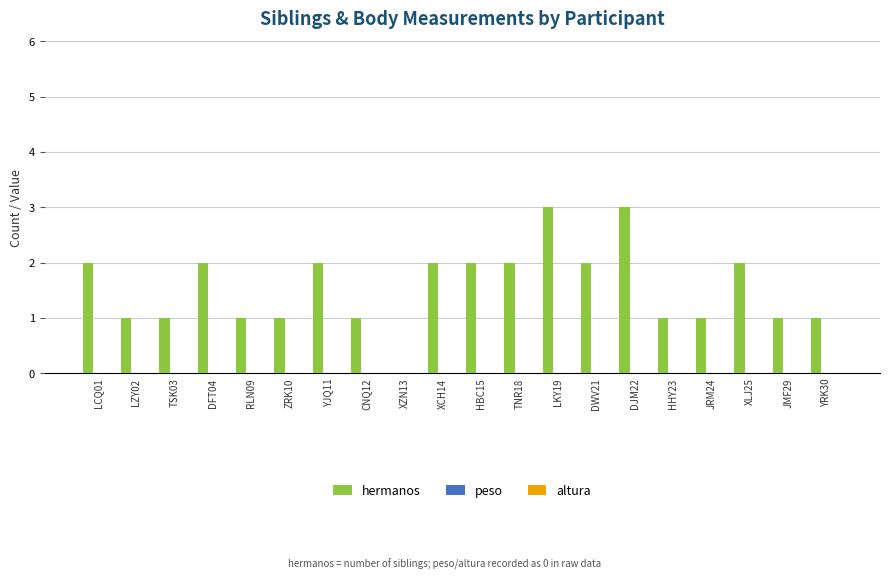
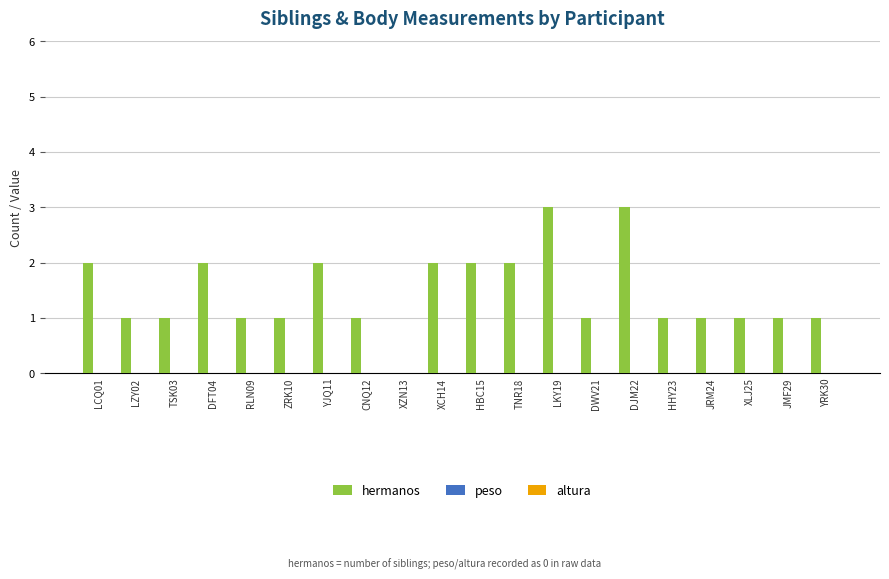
hermanos, DWV21: 2 -> 1
hermanos, XLJ25: 2 -> 1
